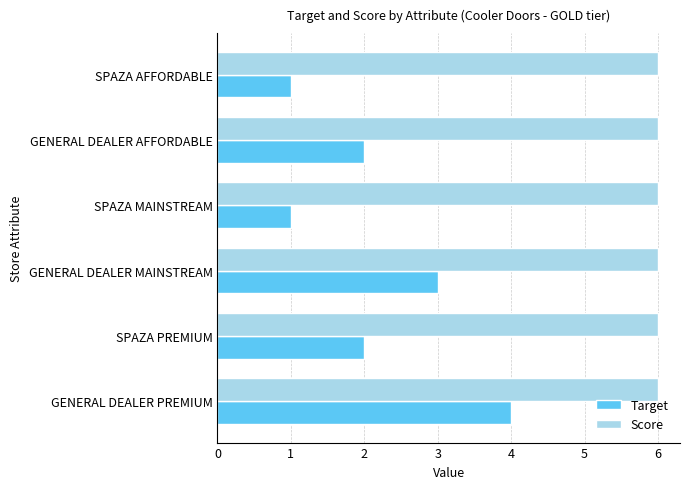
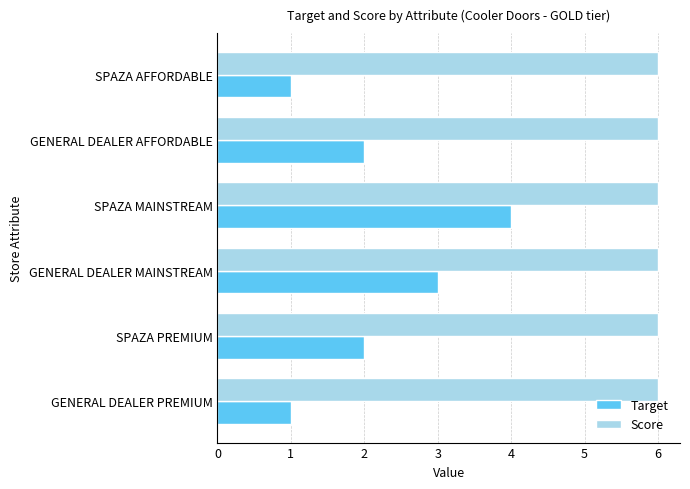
Target, SPAZA MAINSTREAM: 1 -> 4
Target, GENERAL DEALER PREMIUM: 4 -> 1
